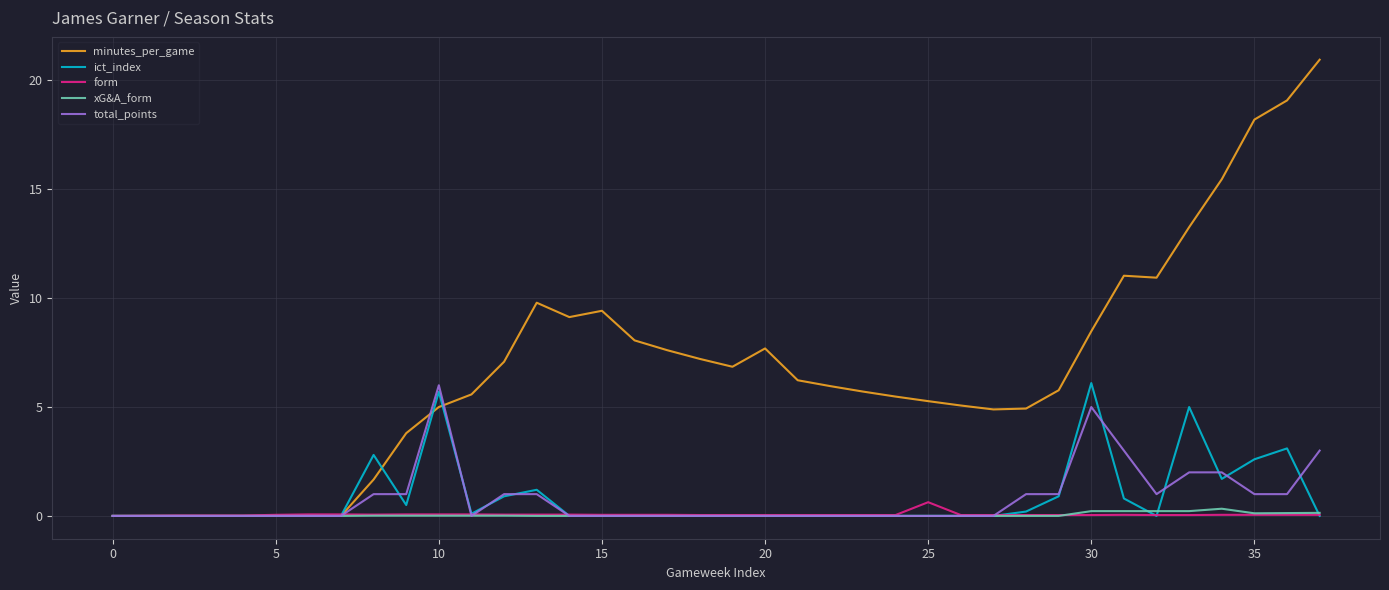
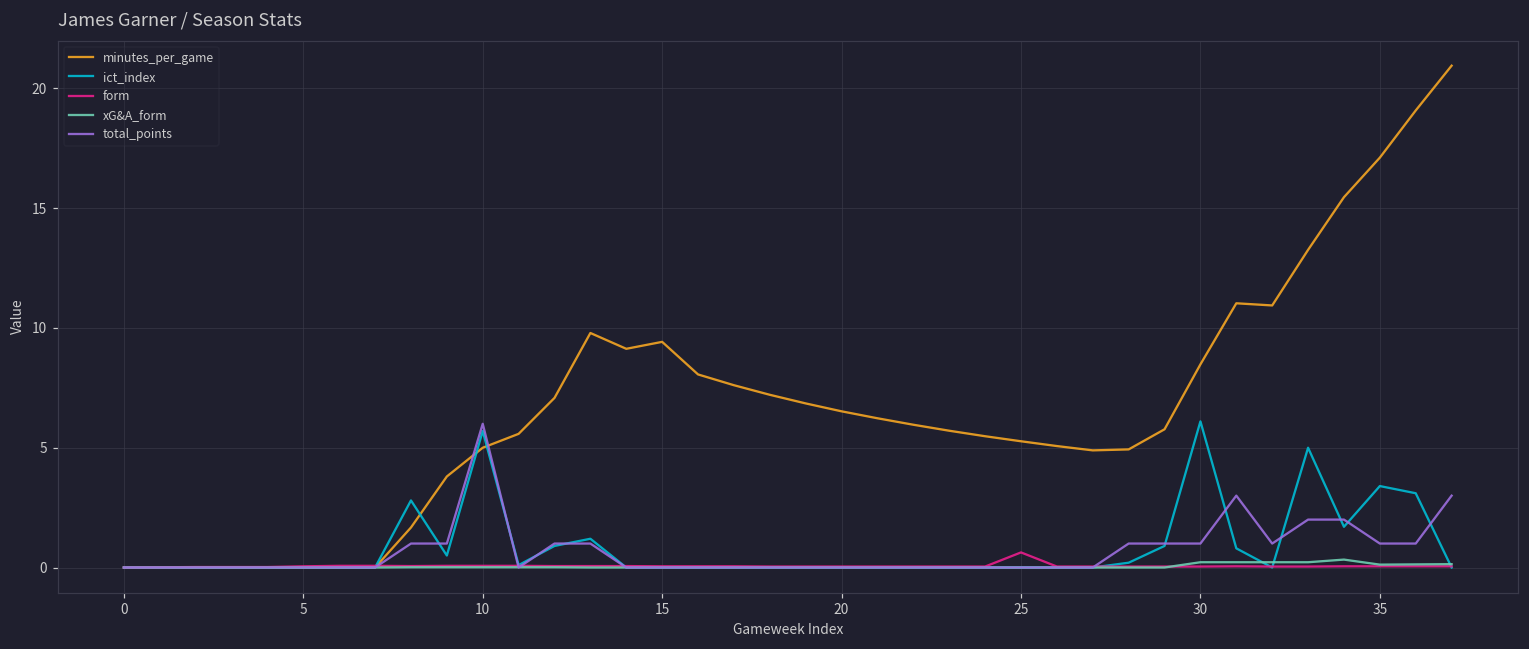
minutes_per_game, 20: 7.7 -> 6.5
total_points, 30: 5 -> 1
minutes_per_game, 35: 18.2 -> 17.1
ict_index, 35: 2.6 -> 3.4
